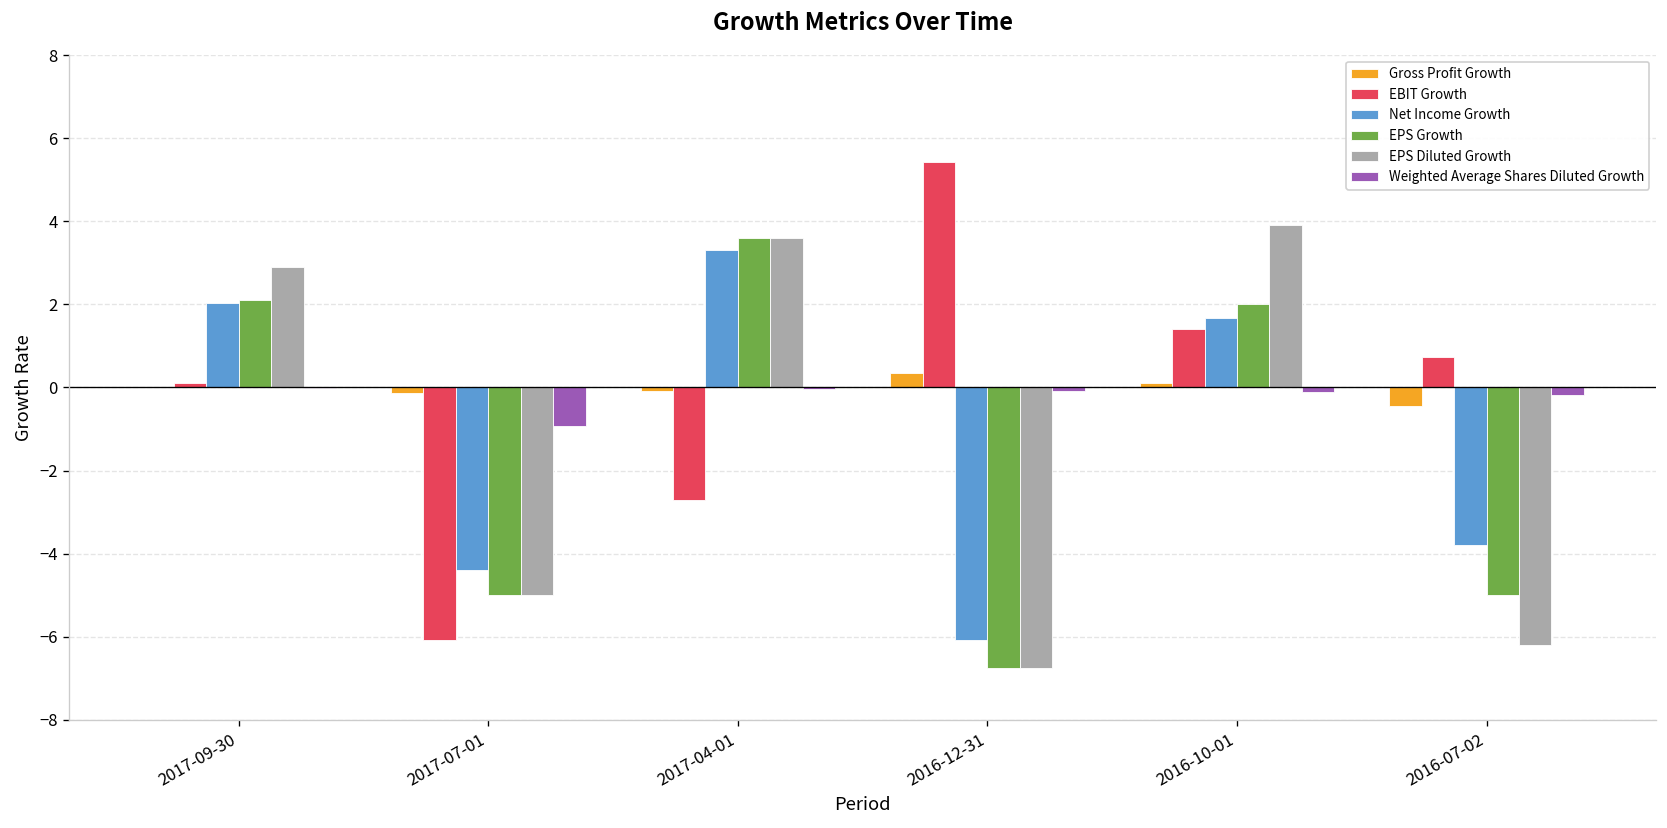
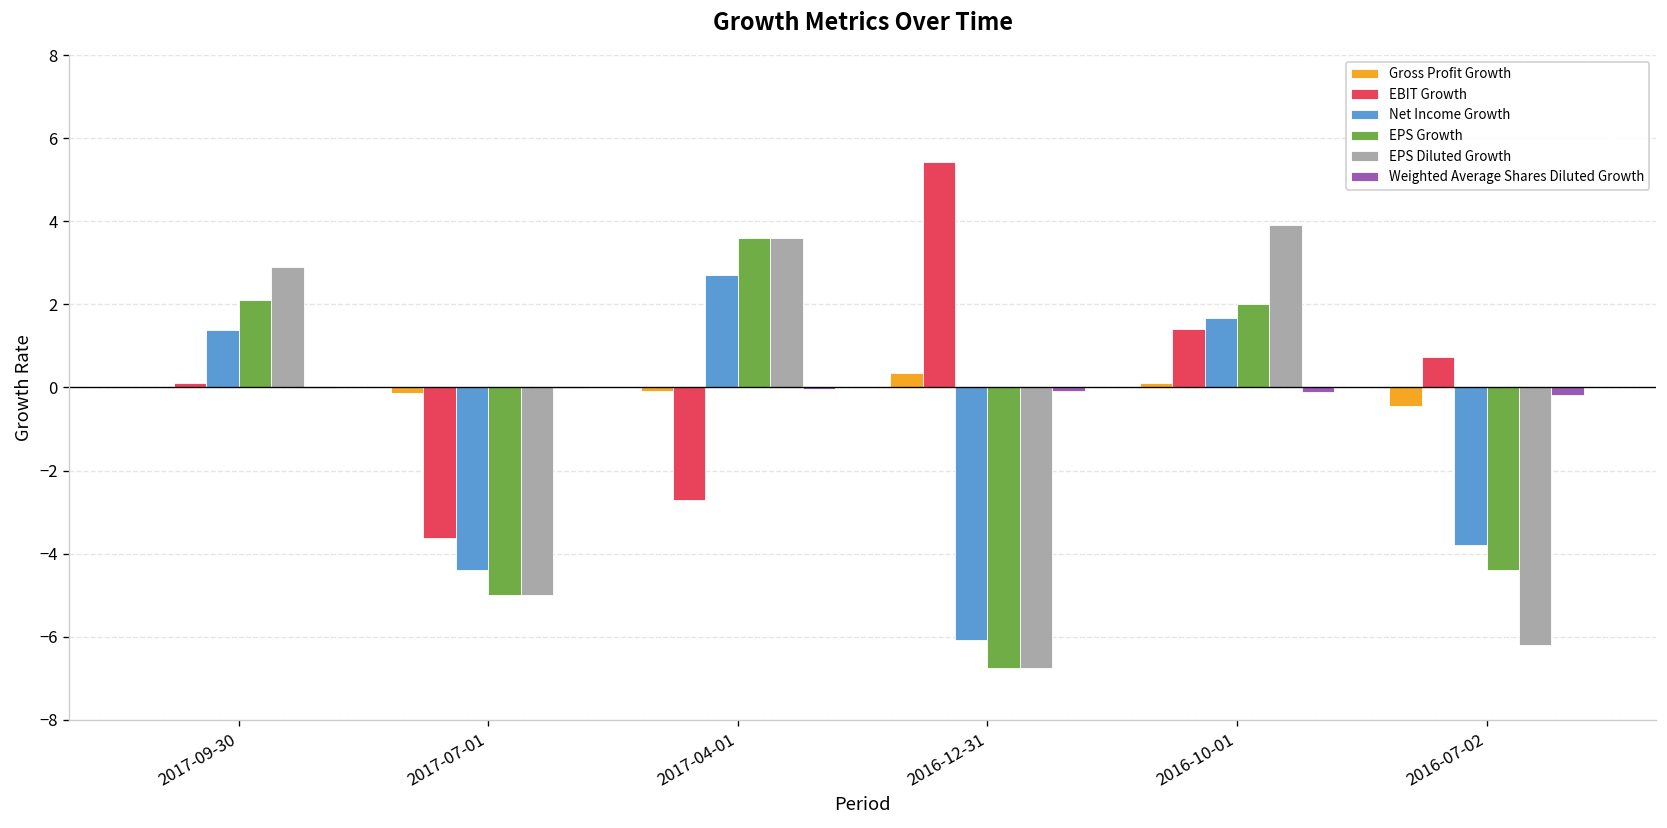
Net Income Growth, 2017-09-30: 2.0 -> 1.4
EBIT Growth, 2017-07-01: -6.1 -> -3.6
Weighted Average Shares Diluted Growth, 2017-07-01: -0.9 -> 0.0
Net Income Growth, 2017-04-01: 3.3 -> 2.7
EPS Growth, 2016-07-02: -5.0 -> -4.4
